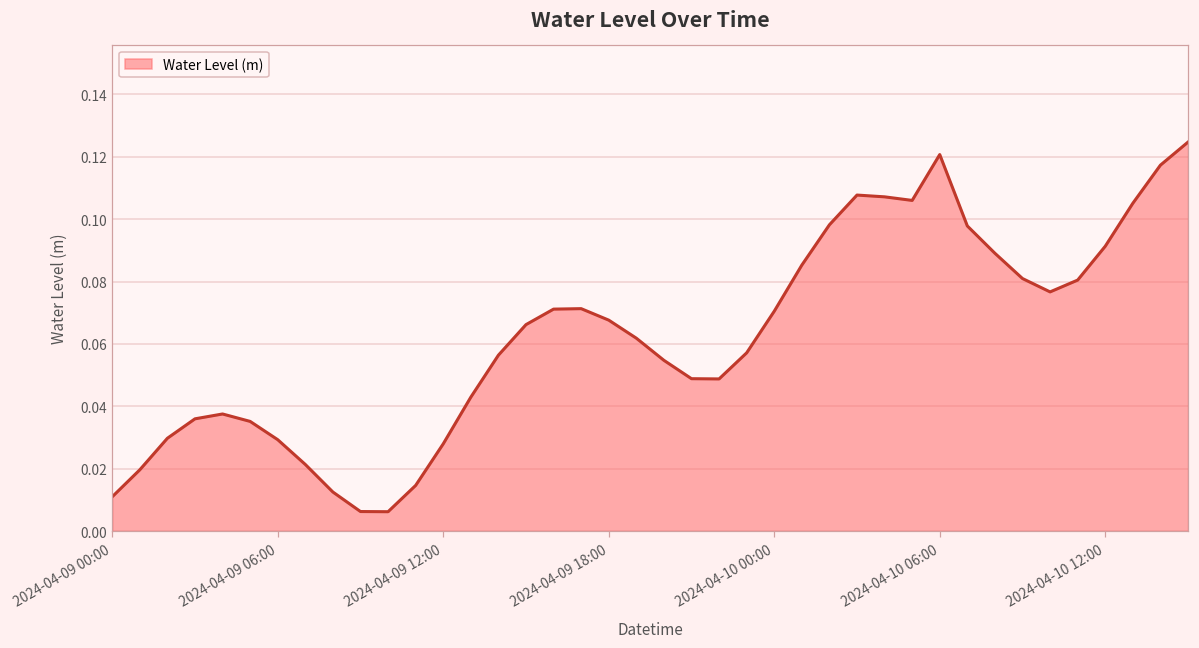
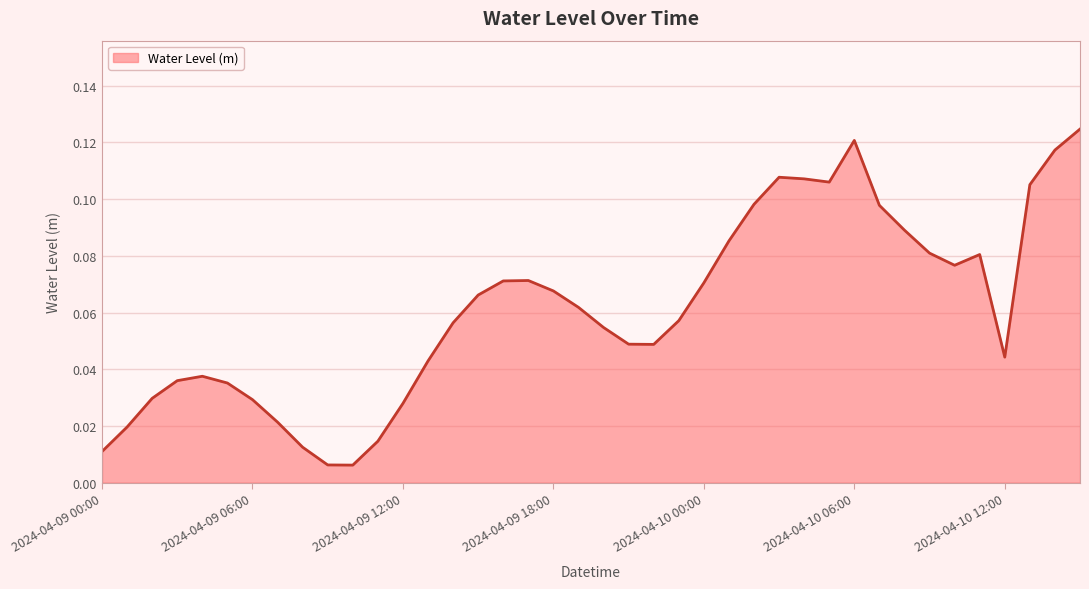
2024-04-10 12:00: 0.091 -> 0.044
